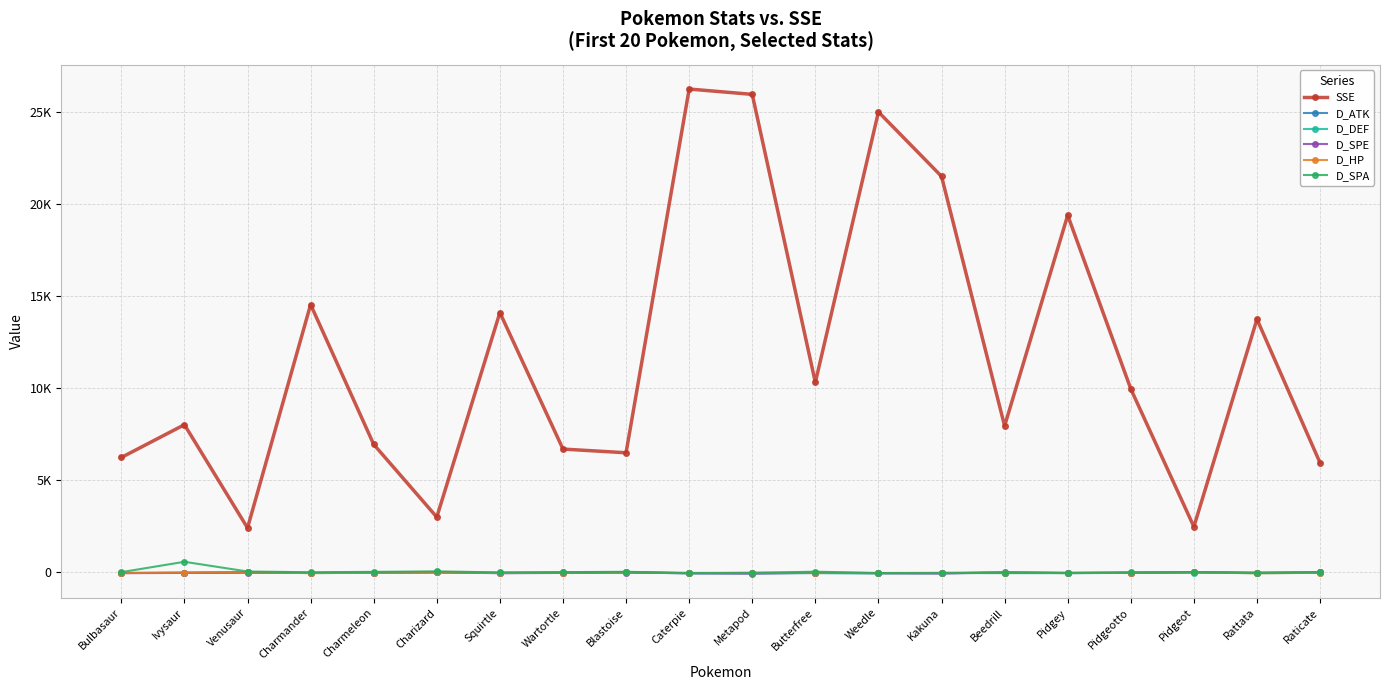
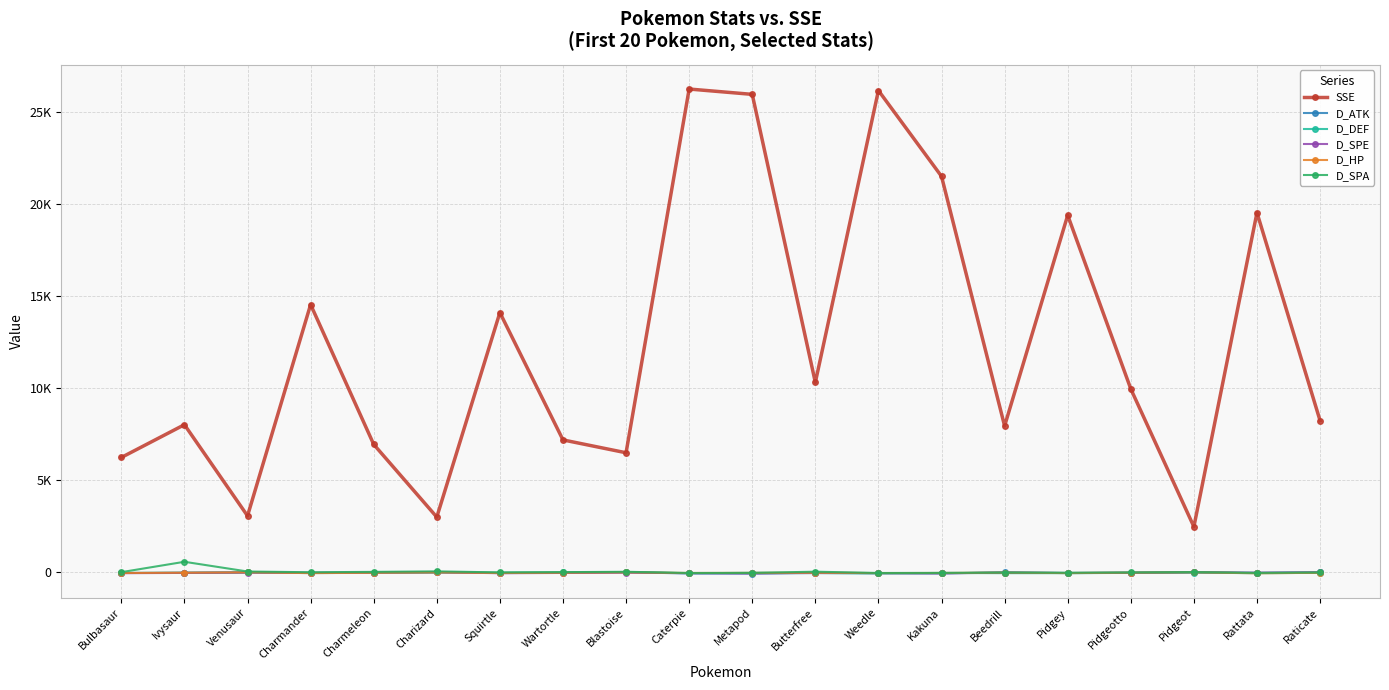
SSE, Venusaur: 2400 -> 3100
SSE, Wartortle: 6700 -> 7200
SSE, Weedle: 25000 -> 26200
SSE, Rattata: 13800 -> 19500
SSE, Raticate: 5900 -> 8200
